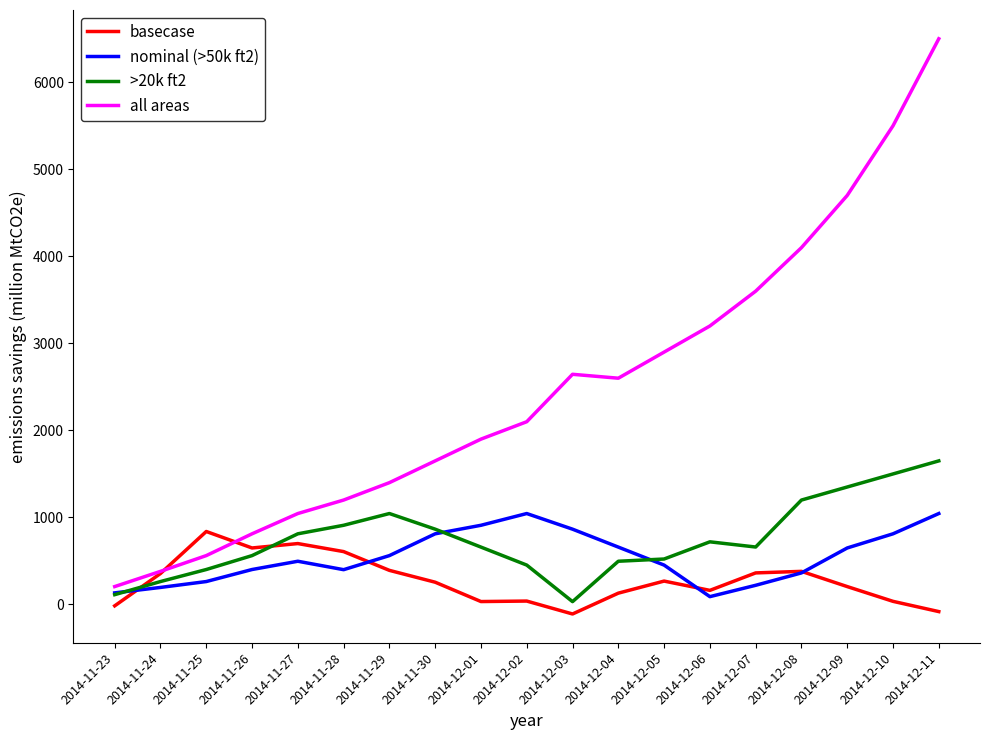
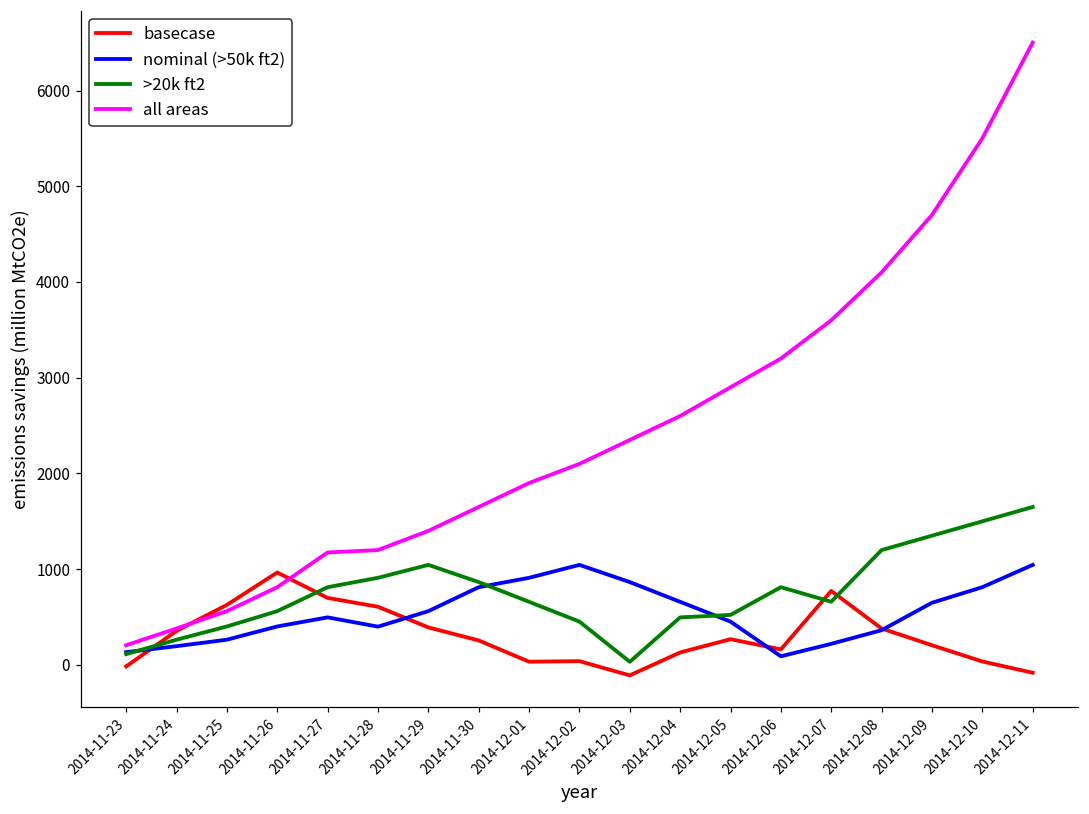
basecase, 2014-11-25: 800 -> 600
basecase, 2014-11-26: 600 -> 1000
all areas, 2014-11-27: 1000 -> 1200
all areas, 2014-12-03: 2600 -> 2400
>20k ft2, 2014-12-06: 700 -> 800
basecase, 2014-12-07: 400 -> 800
